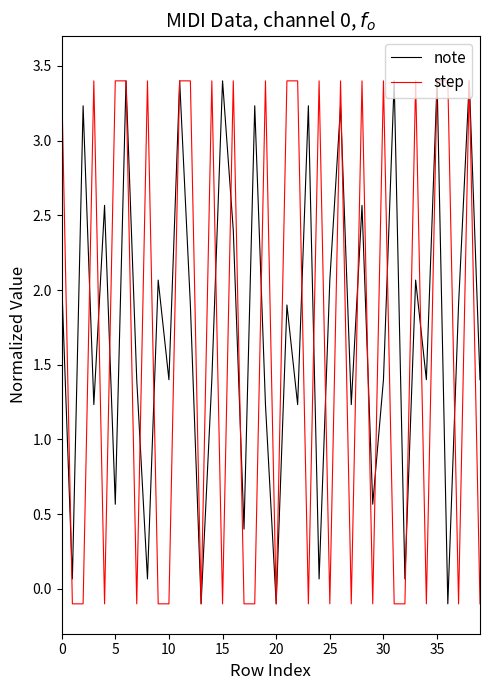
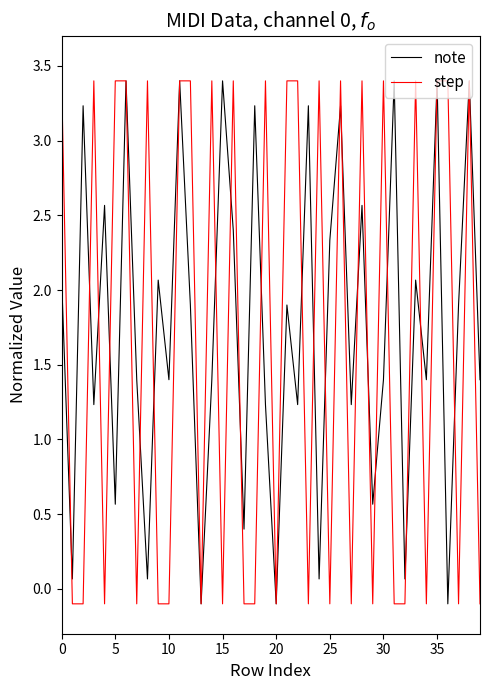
note, 25: 2.07 -> 2.33
